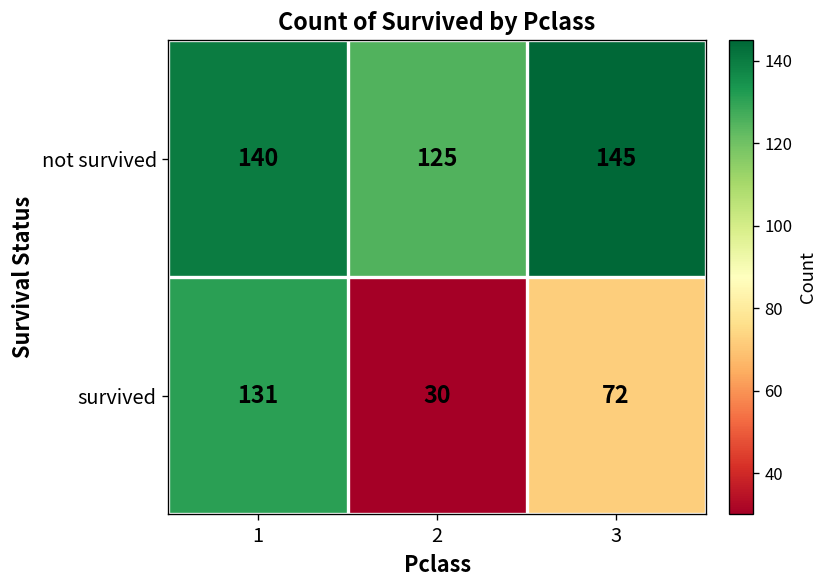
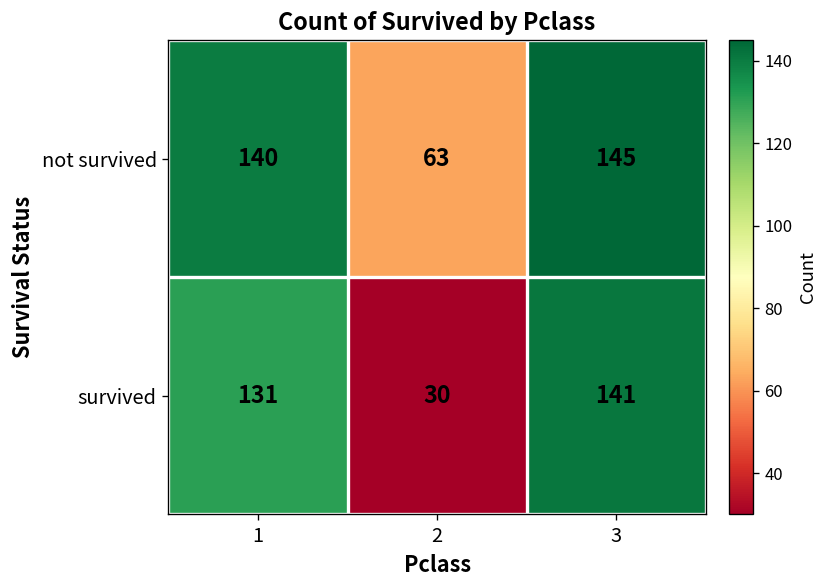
not survived, 2: 125 -> 63
survived, 3: 72 -> 141
